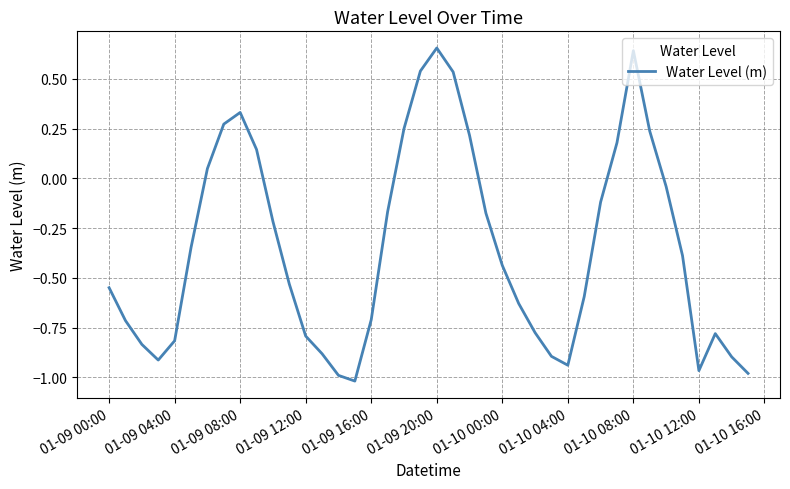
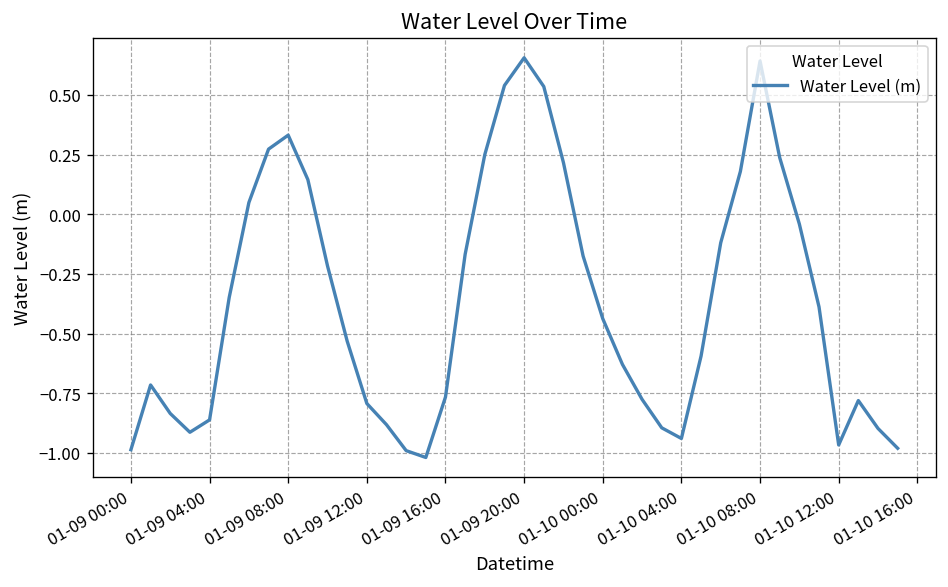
01-09 00:00: -0.55 -> -0.99
01-09 04:00: -0.82 -> -0.86
01-09 16:00: -0.71 -> -0.77
